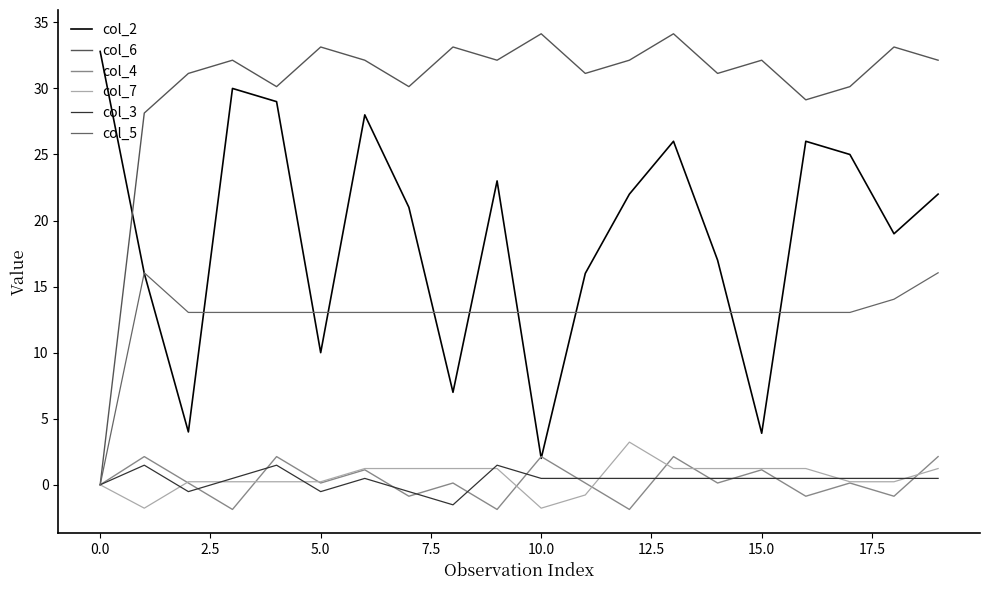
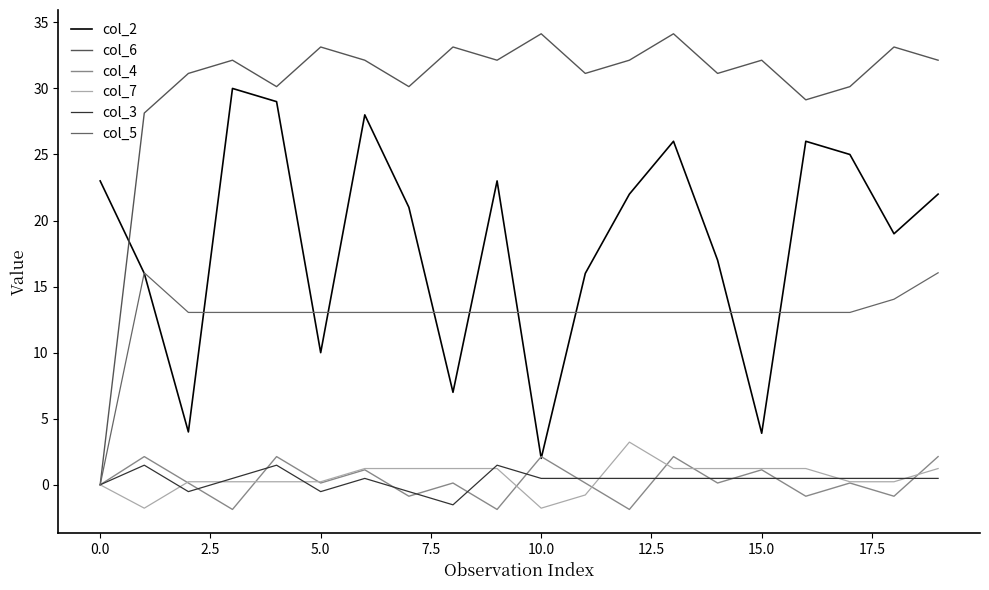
col_2, 0.0: 32.8 -> 23.0
